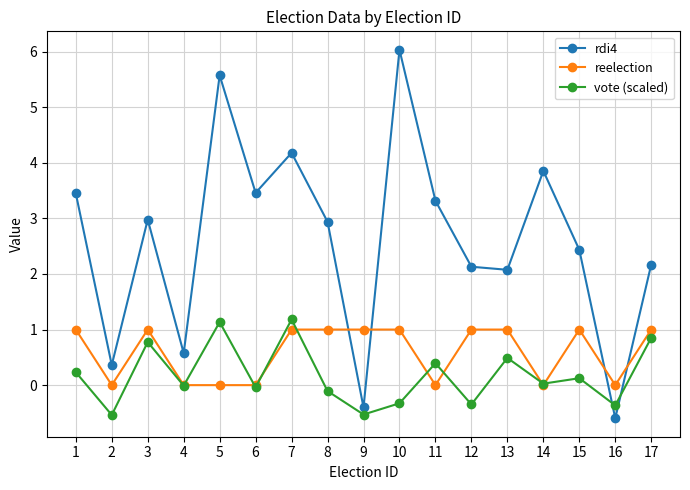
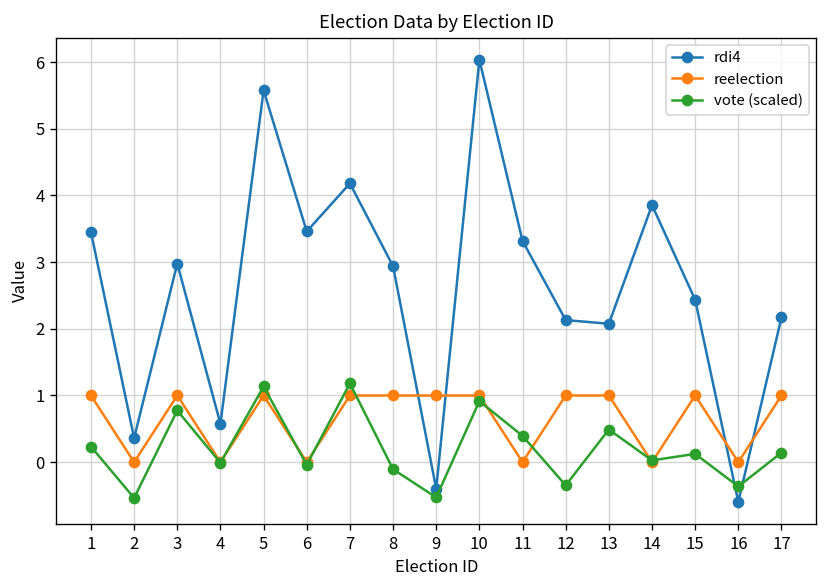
reelection, 5: 0 -> 1
vote (scaled), 10: -0.3 -> 0.9
vote (scaled), 17: 0.9 -> 0.1
